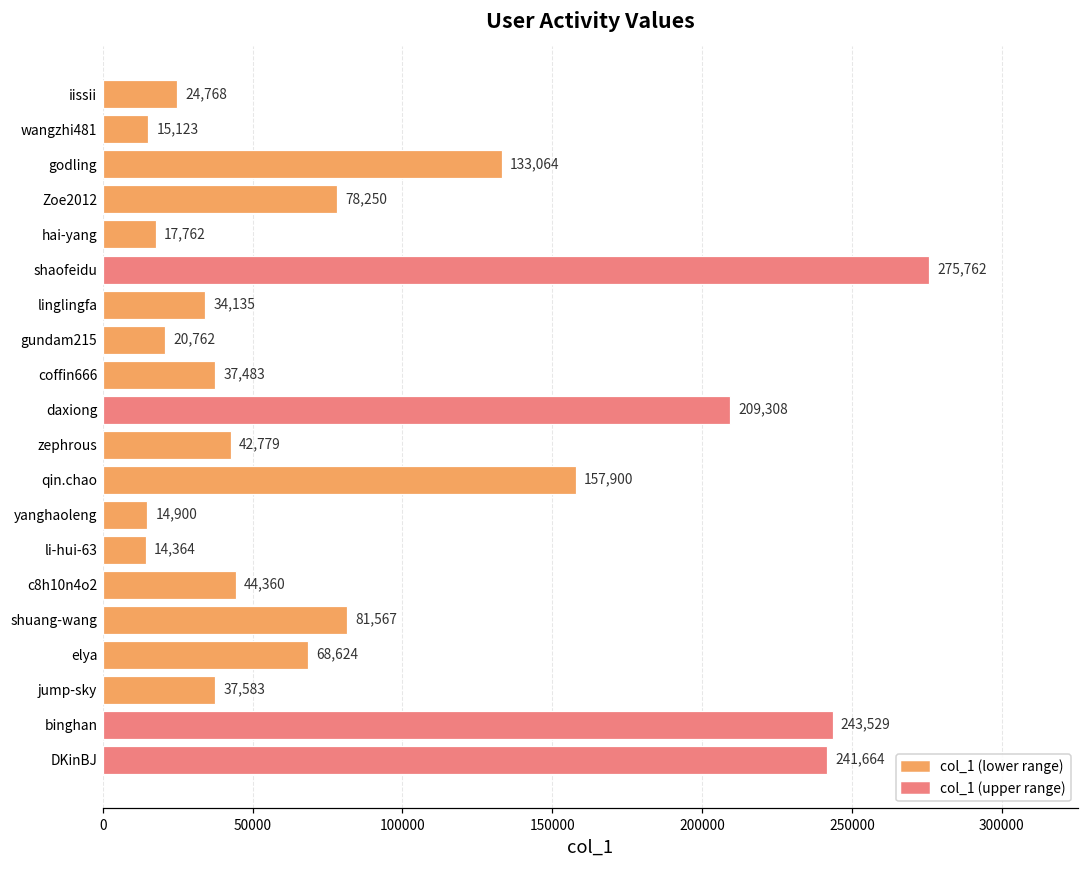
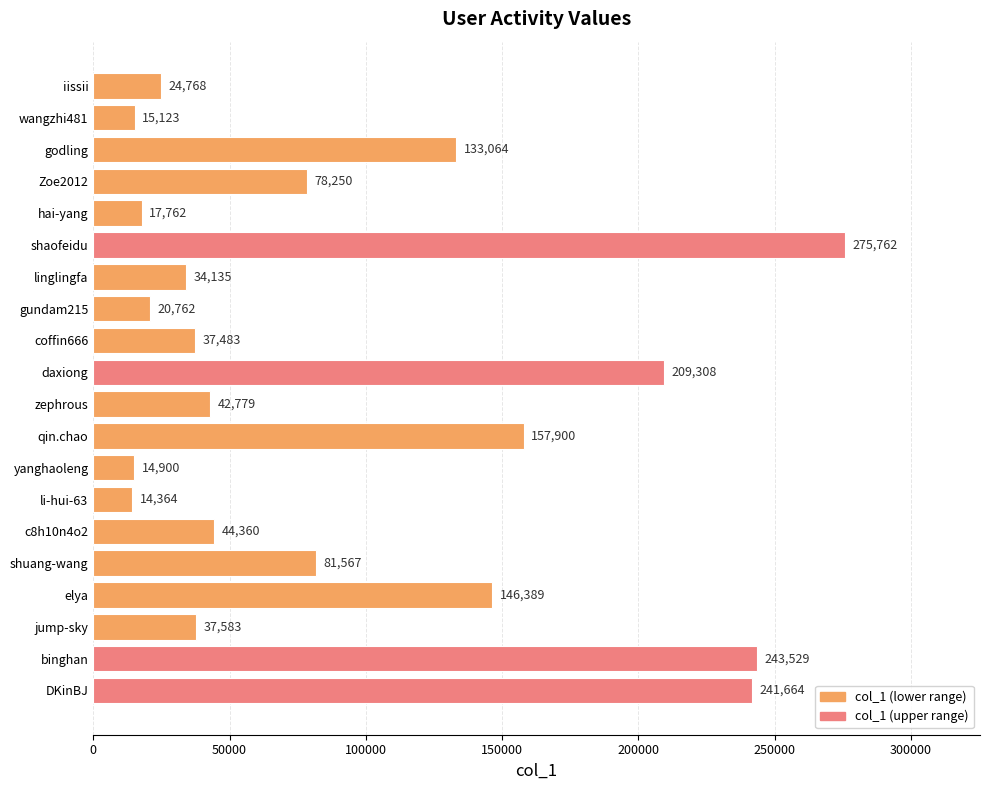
elya: 68,624 -> 146,389
